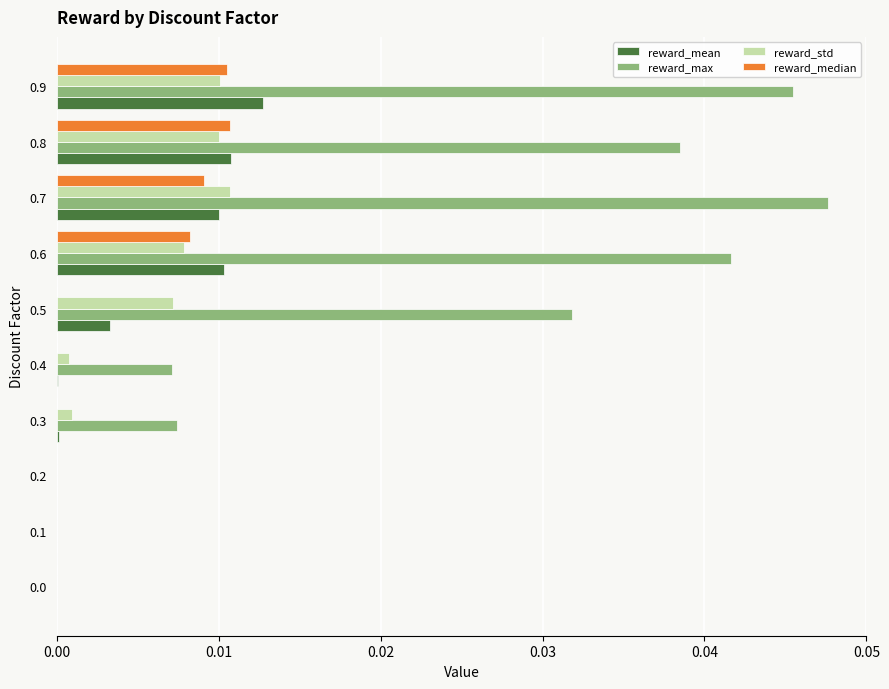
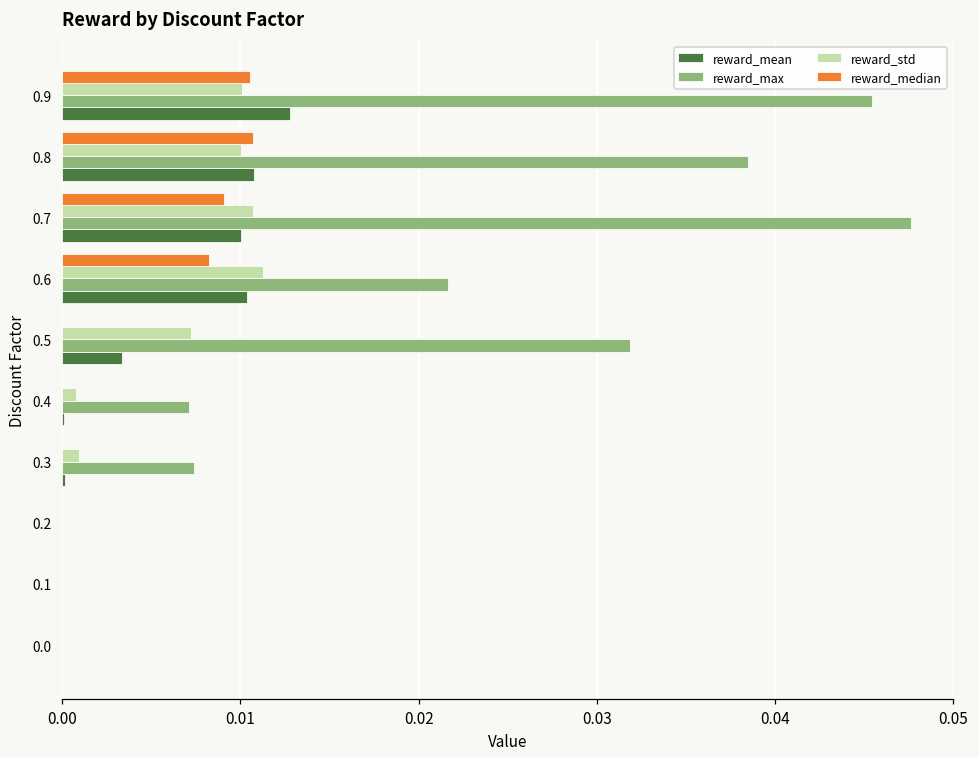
reward_std, 0.6: 0.0079 -> 0.0112
reward_max, 0.6: 0.0417 -> 0.0217
